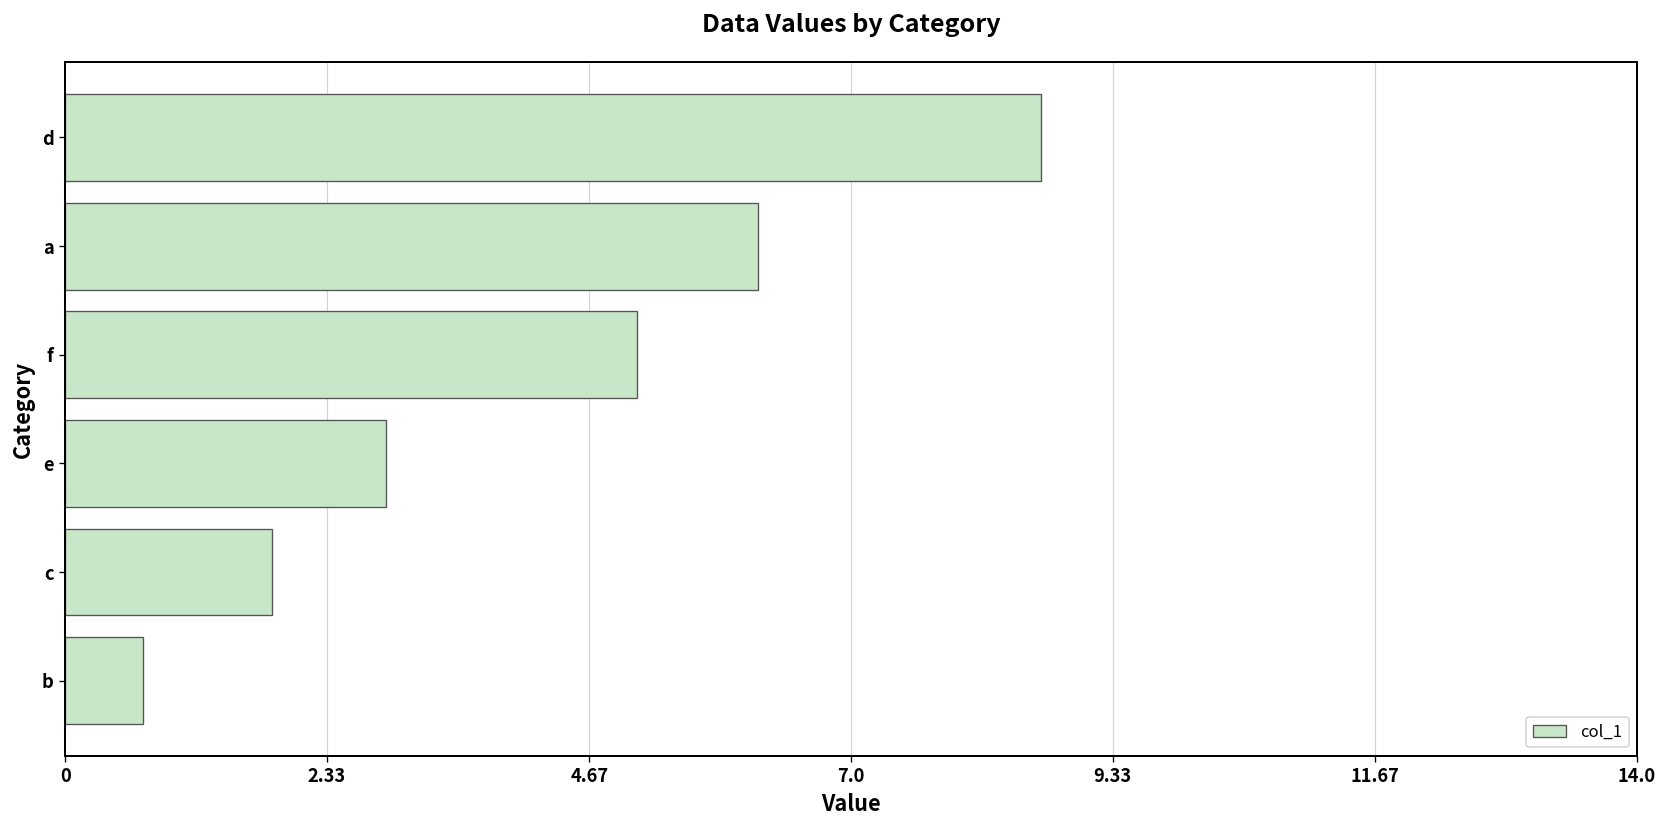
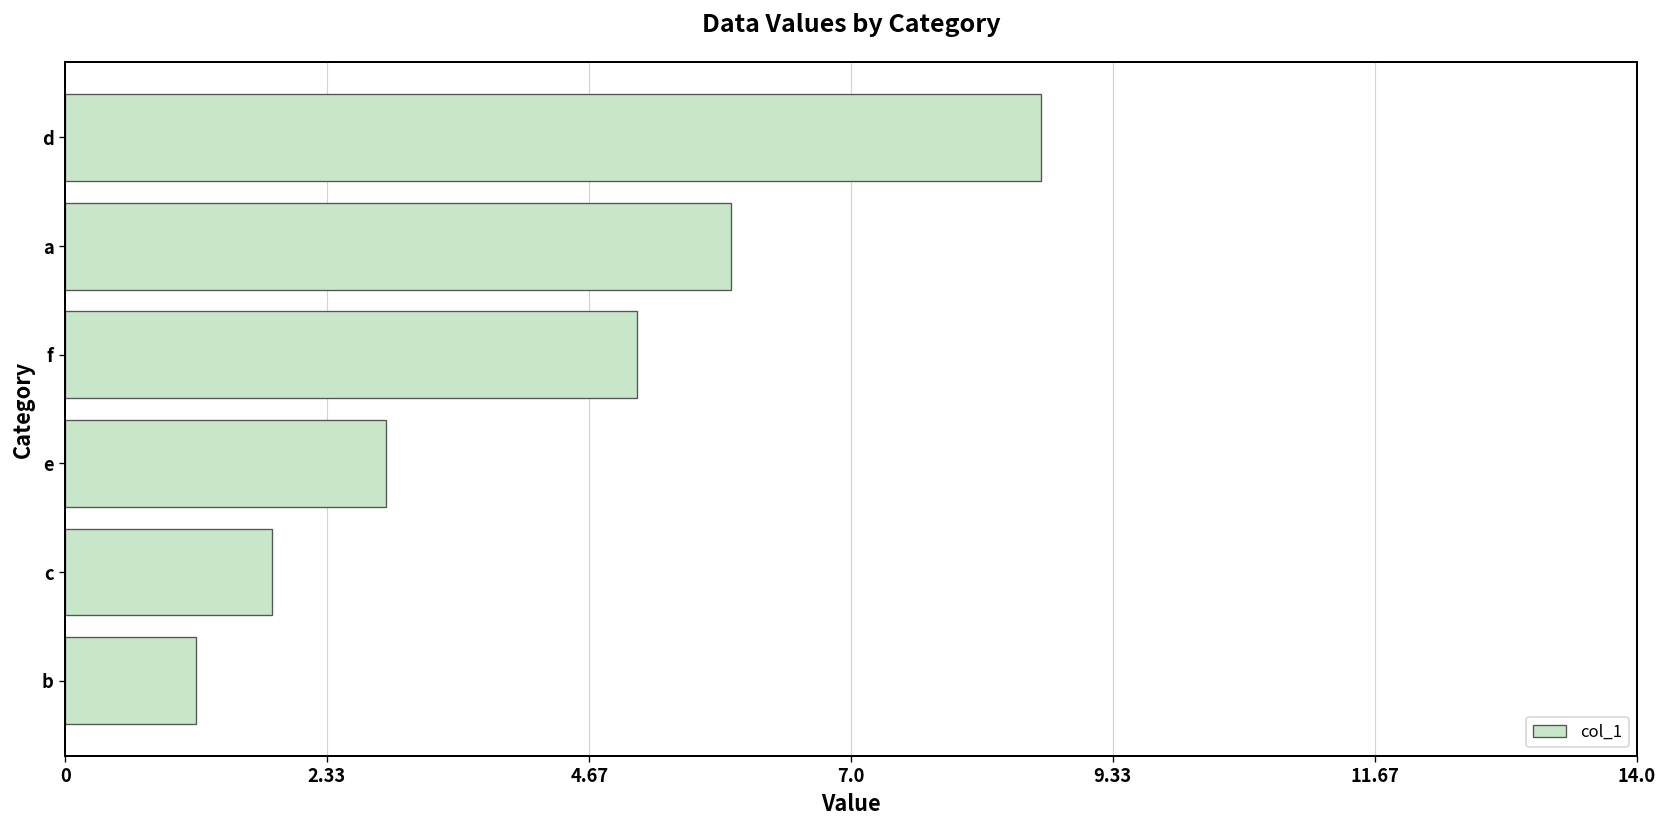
a: 6.2 -> 5.9
b: 0.7 -> 1.2
